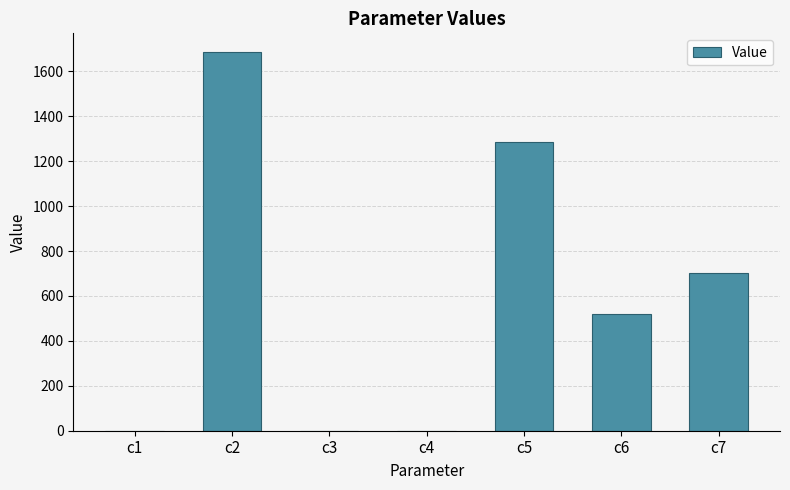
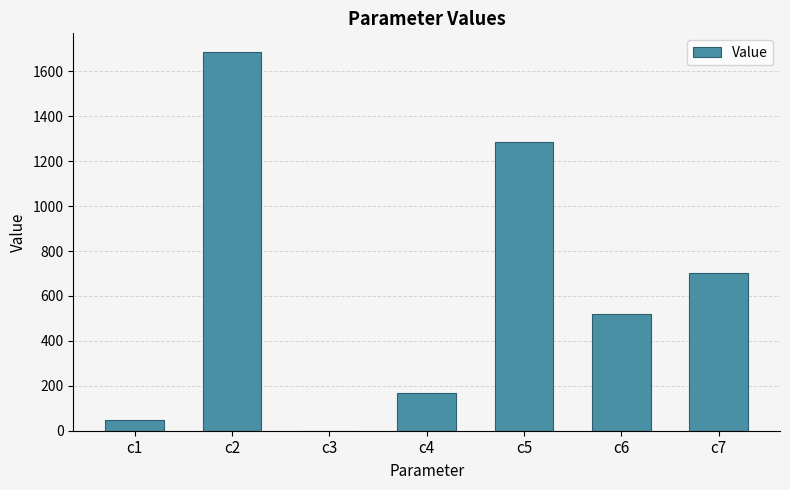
c1: 0 -> 50
c4: 0 -> 170
